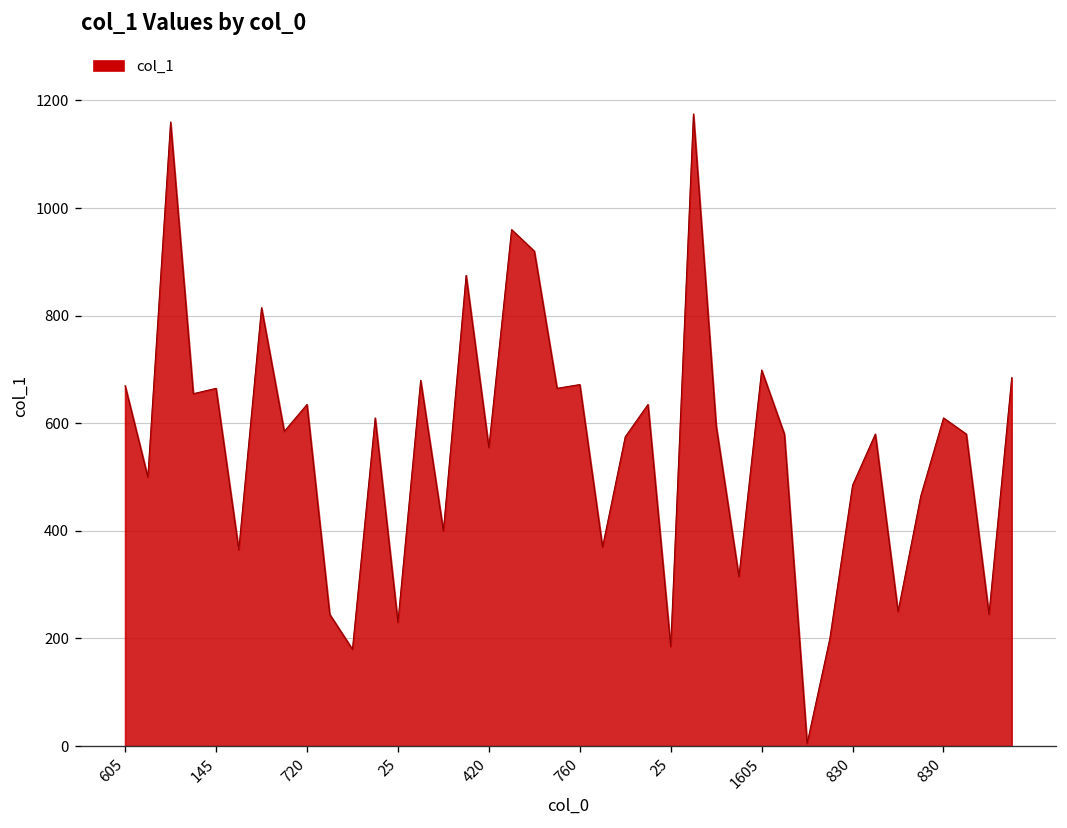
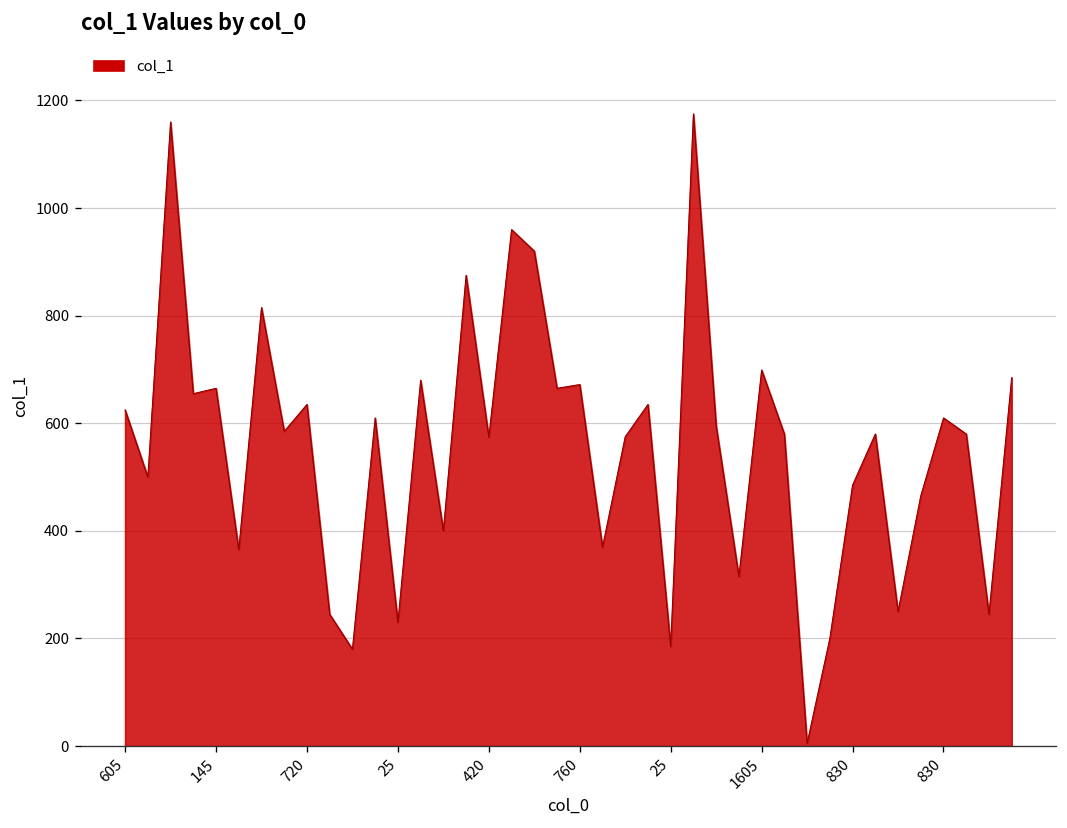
605: 670 -> 630
420: 560 -> 570
